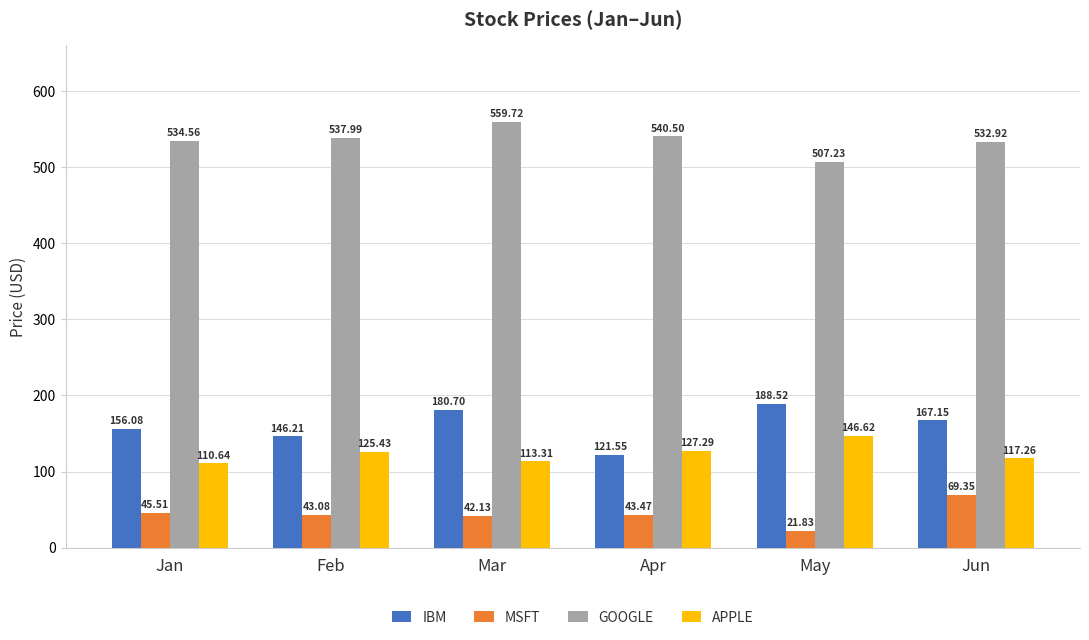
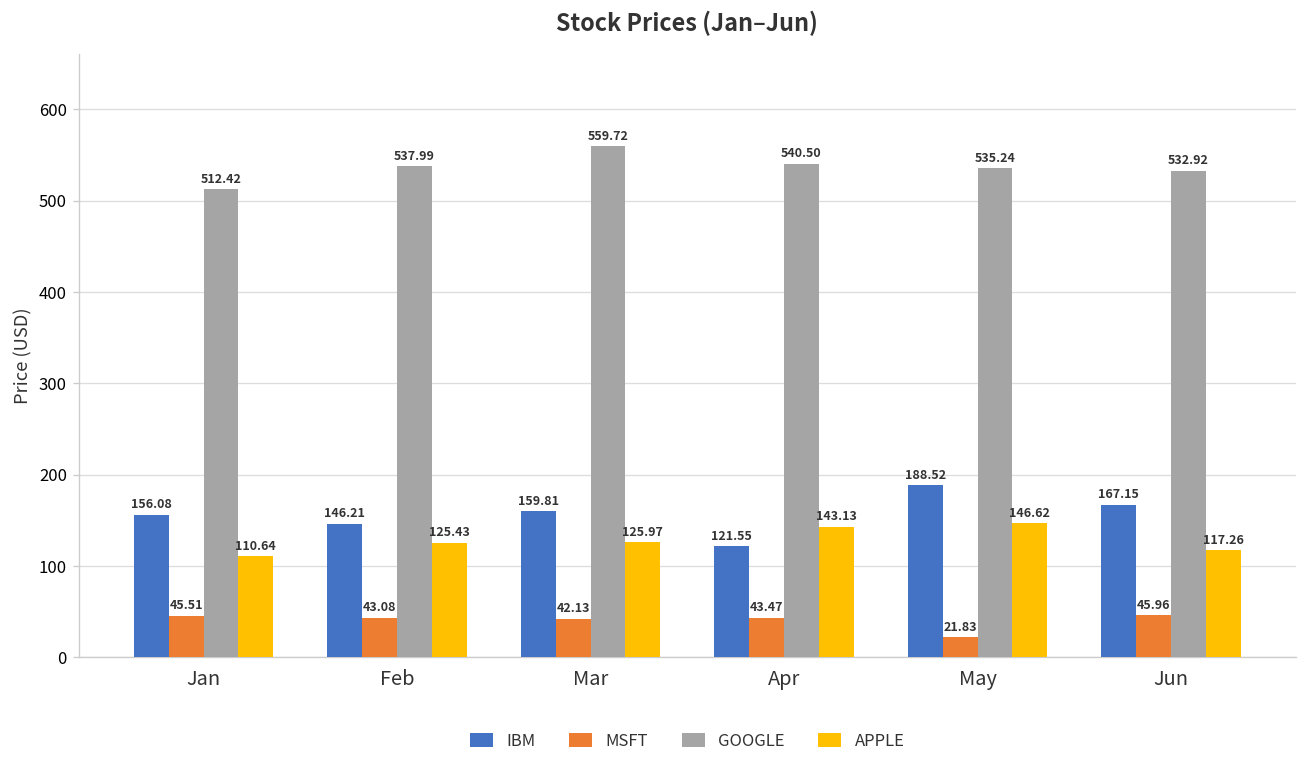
GOOGLE, Jan: 534.56 -> 512.42
IBM, Mar: 180.70 -> 159.81
APPLE, Mar: 113.31 -> 125.97
APPLE, Apr: 127.29 -> 143.13
GOOGLE, May: 507.23 -> 535.24
MSFT, Jun: 69.35 -> 45.96
